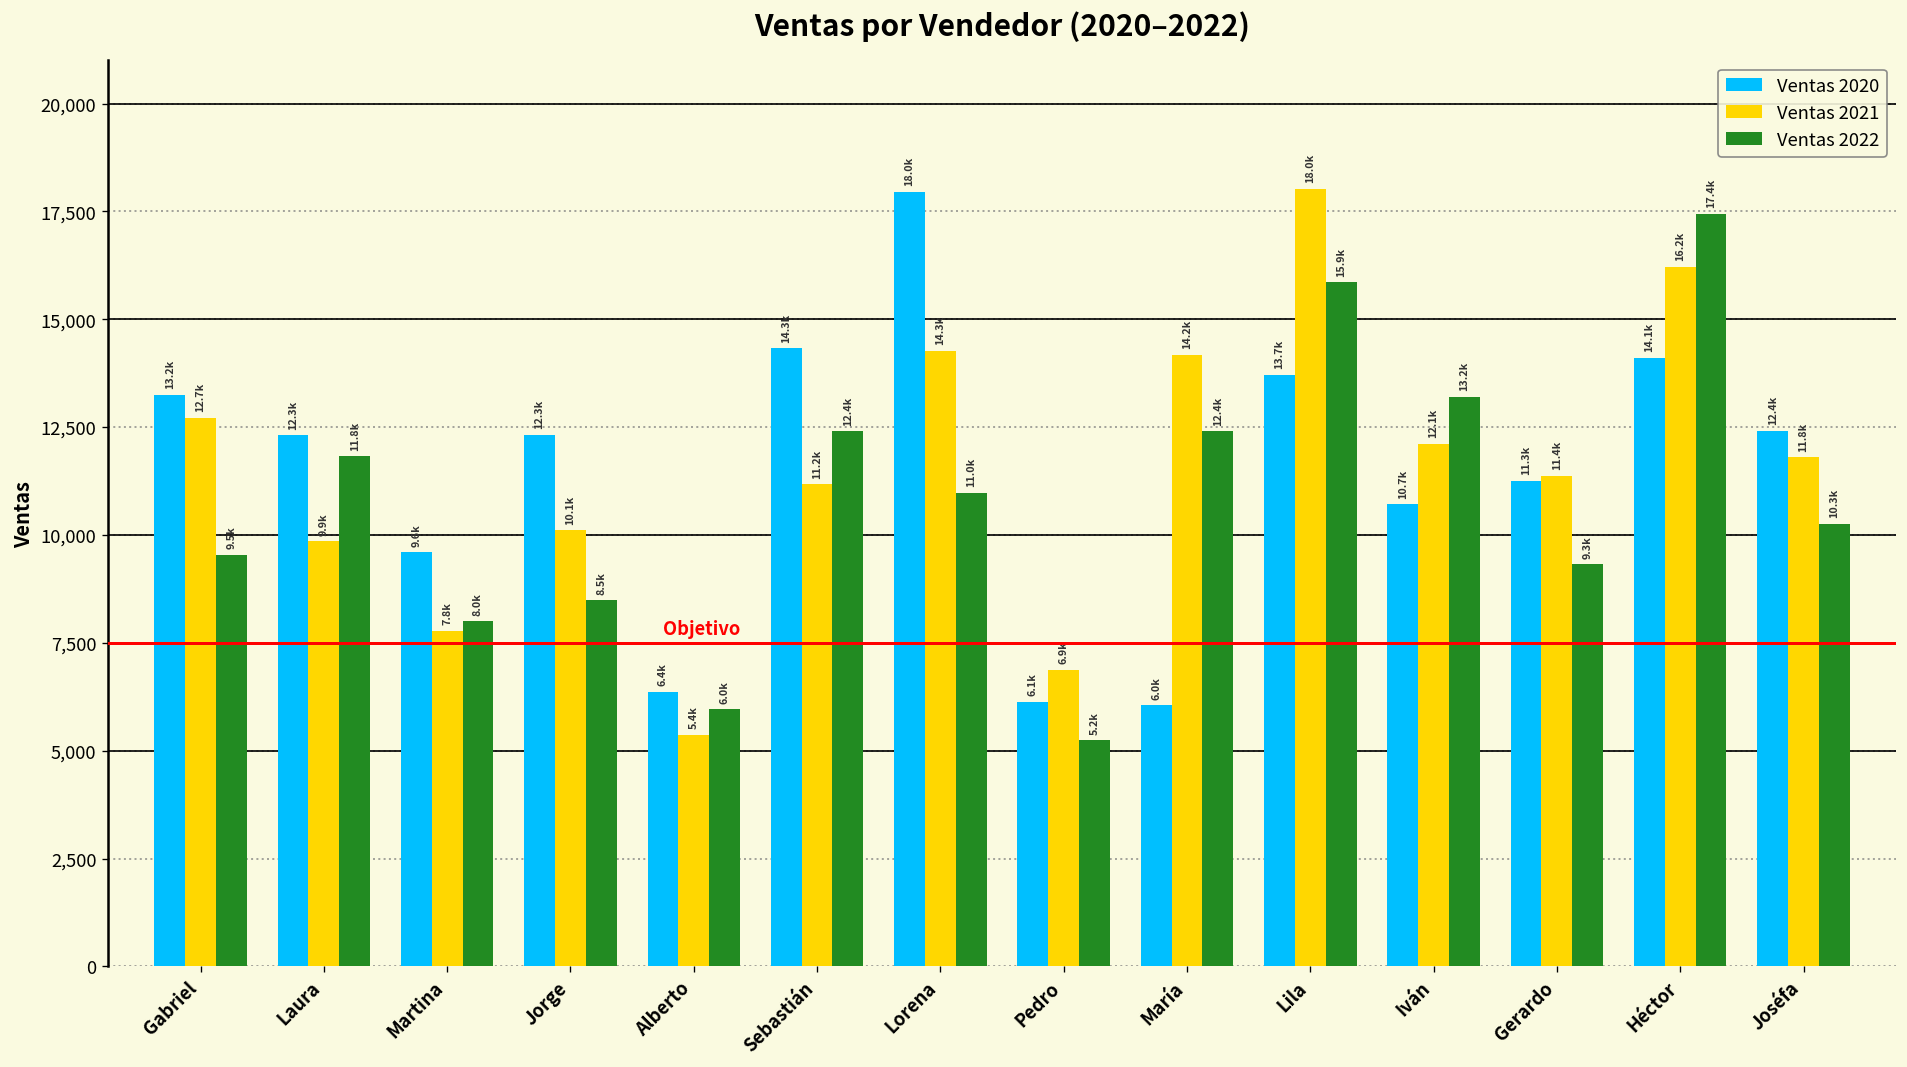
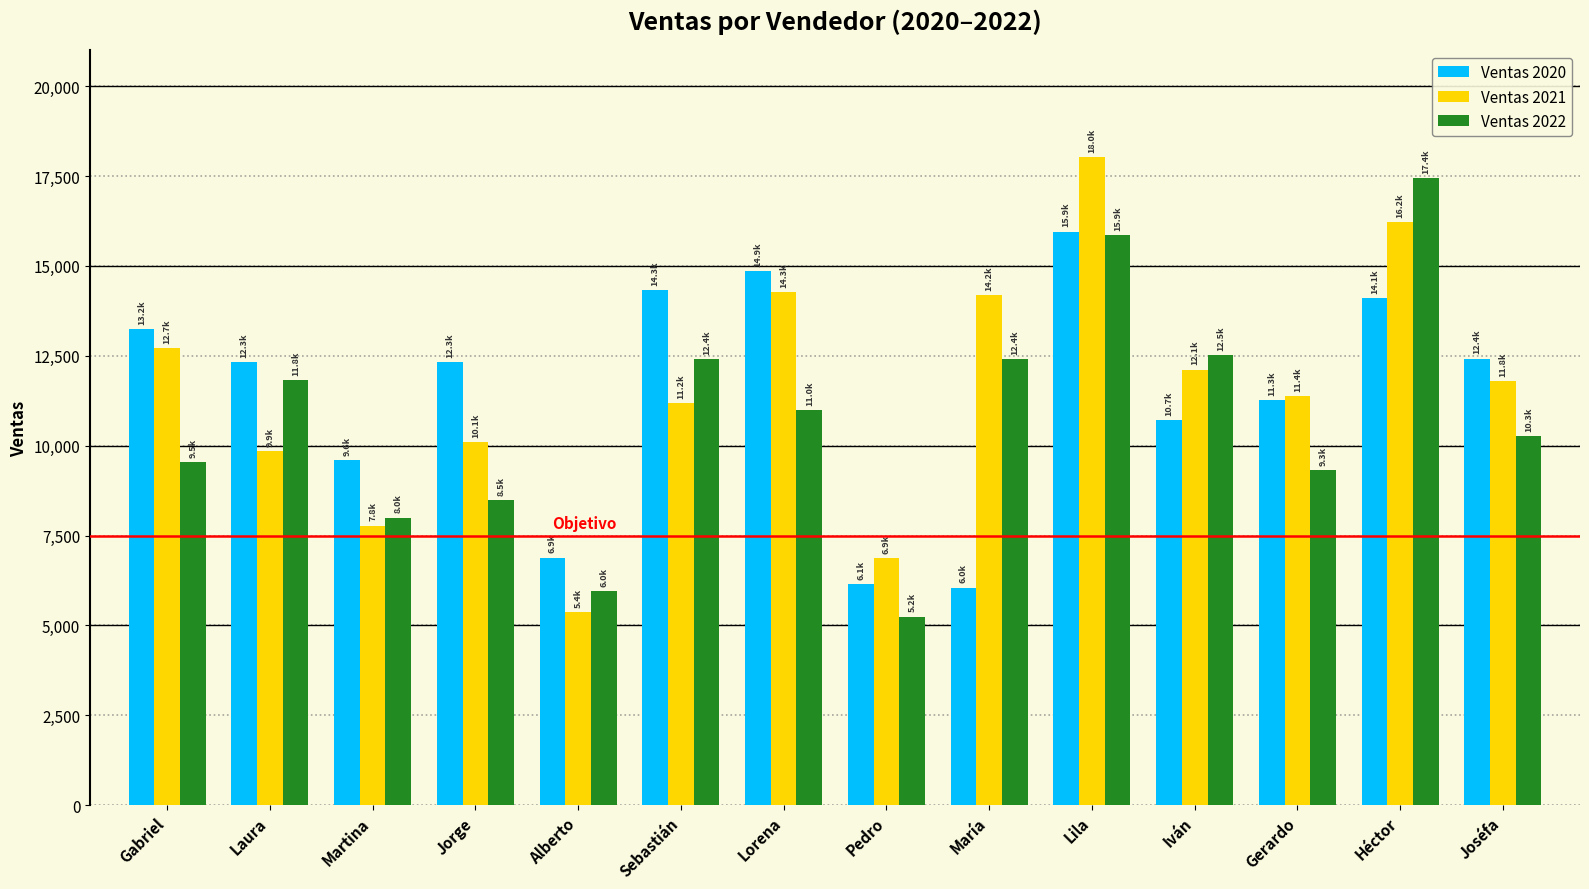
Ventas 2020, Alberto: 6.4k -> 6.9k
Ventas 2020, Lorena: 18.0k -> 14.9k
Ventas 2020, Lila: 13.7k -> 15.9k
Ventas 2022, Iván: 13.2k -> 12.5k
